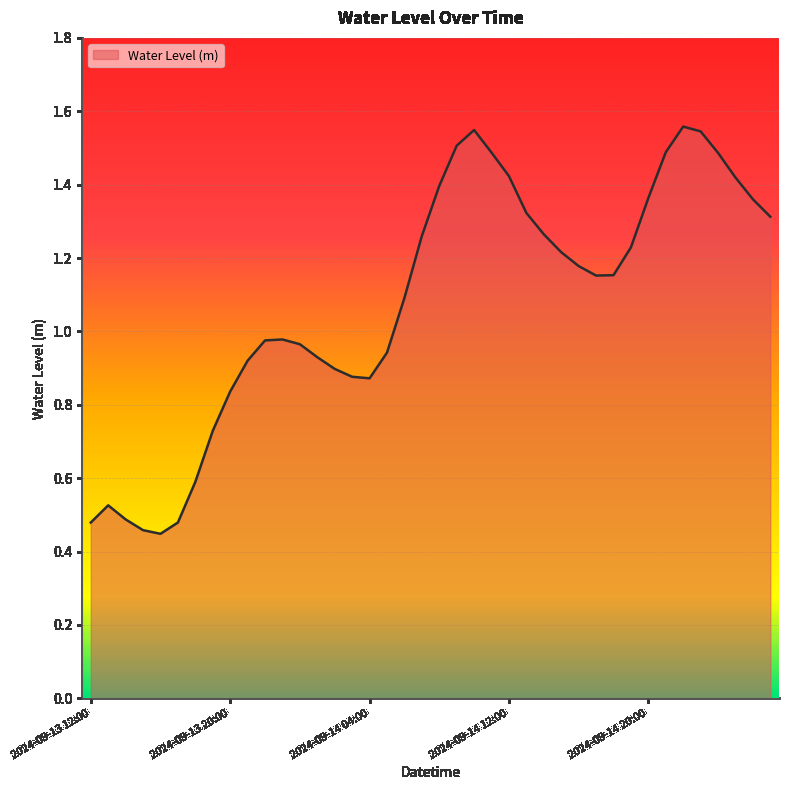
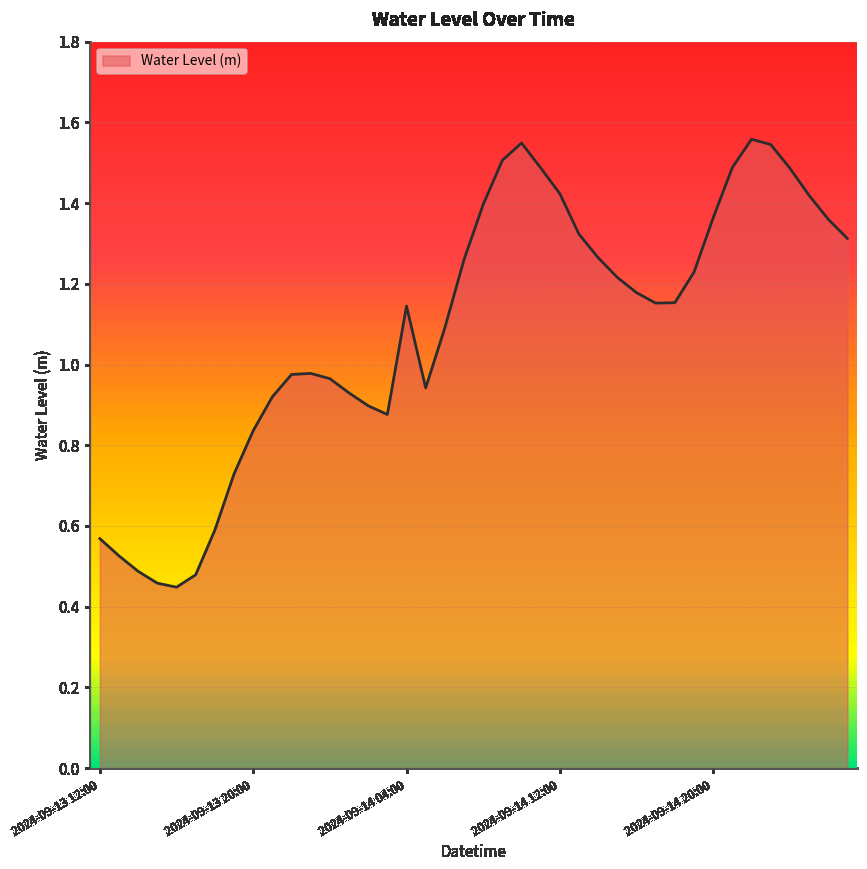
2024-09-13 12:00: 0.48 -> 0.57
2024-09-14 04:00: 0.87 -> 1.14
